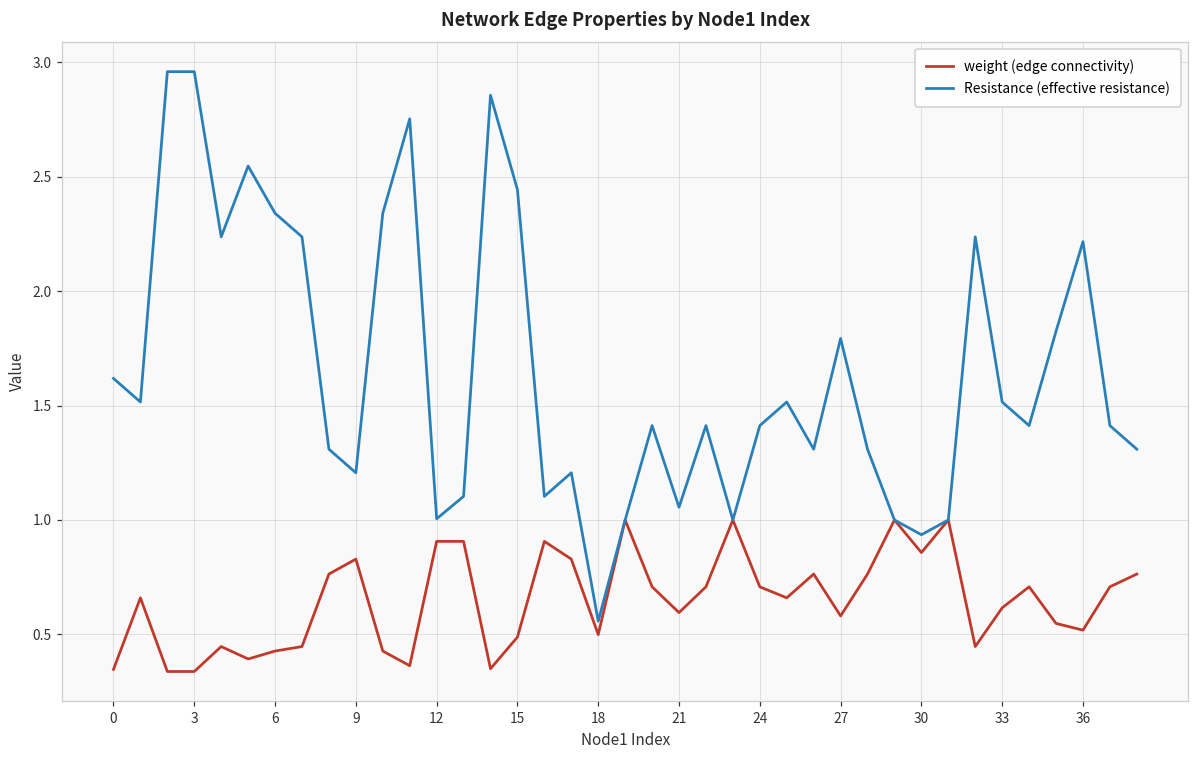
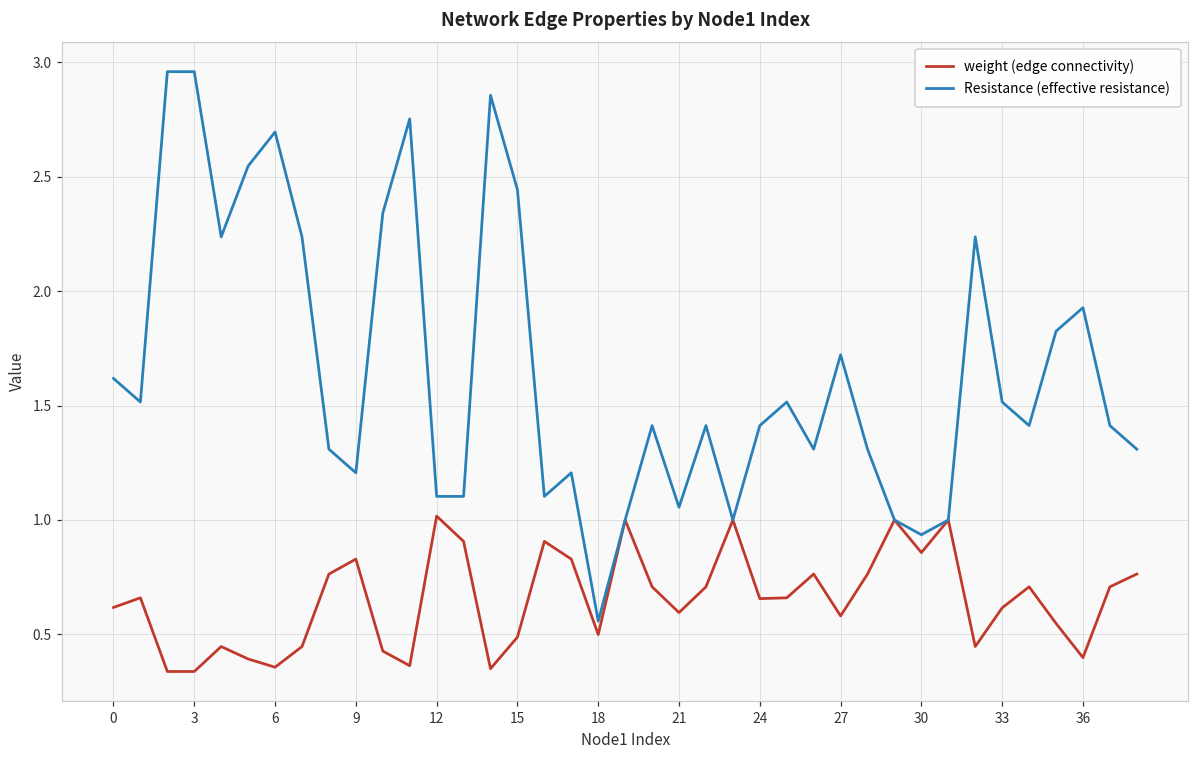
weight (edge connectivity), 0: 0.35 -> 0.62
weight (edge connectivity), 6: 0.43 -> 0.36
Resistance (effective resistance), 6: 2.34 -> 2.70
weight (edge connectivity), 12: 0.91 -> 1.02
Resistance (effective resistance), 12: 1.01 -> 1.10
weight (edge connectivity), 24: 0.71 -> 0.66
Resistance (effective resistance), 27: 1.79 -> 1.72
weight (edge connectivity), 36: 0.52 -> 0.40
Resistance (effective resistance), 36: 2.22 -> 1.93
